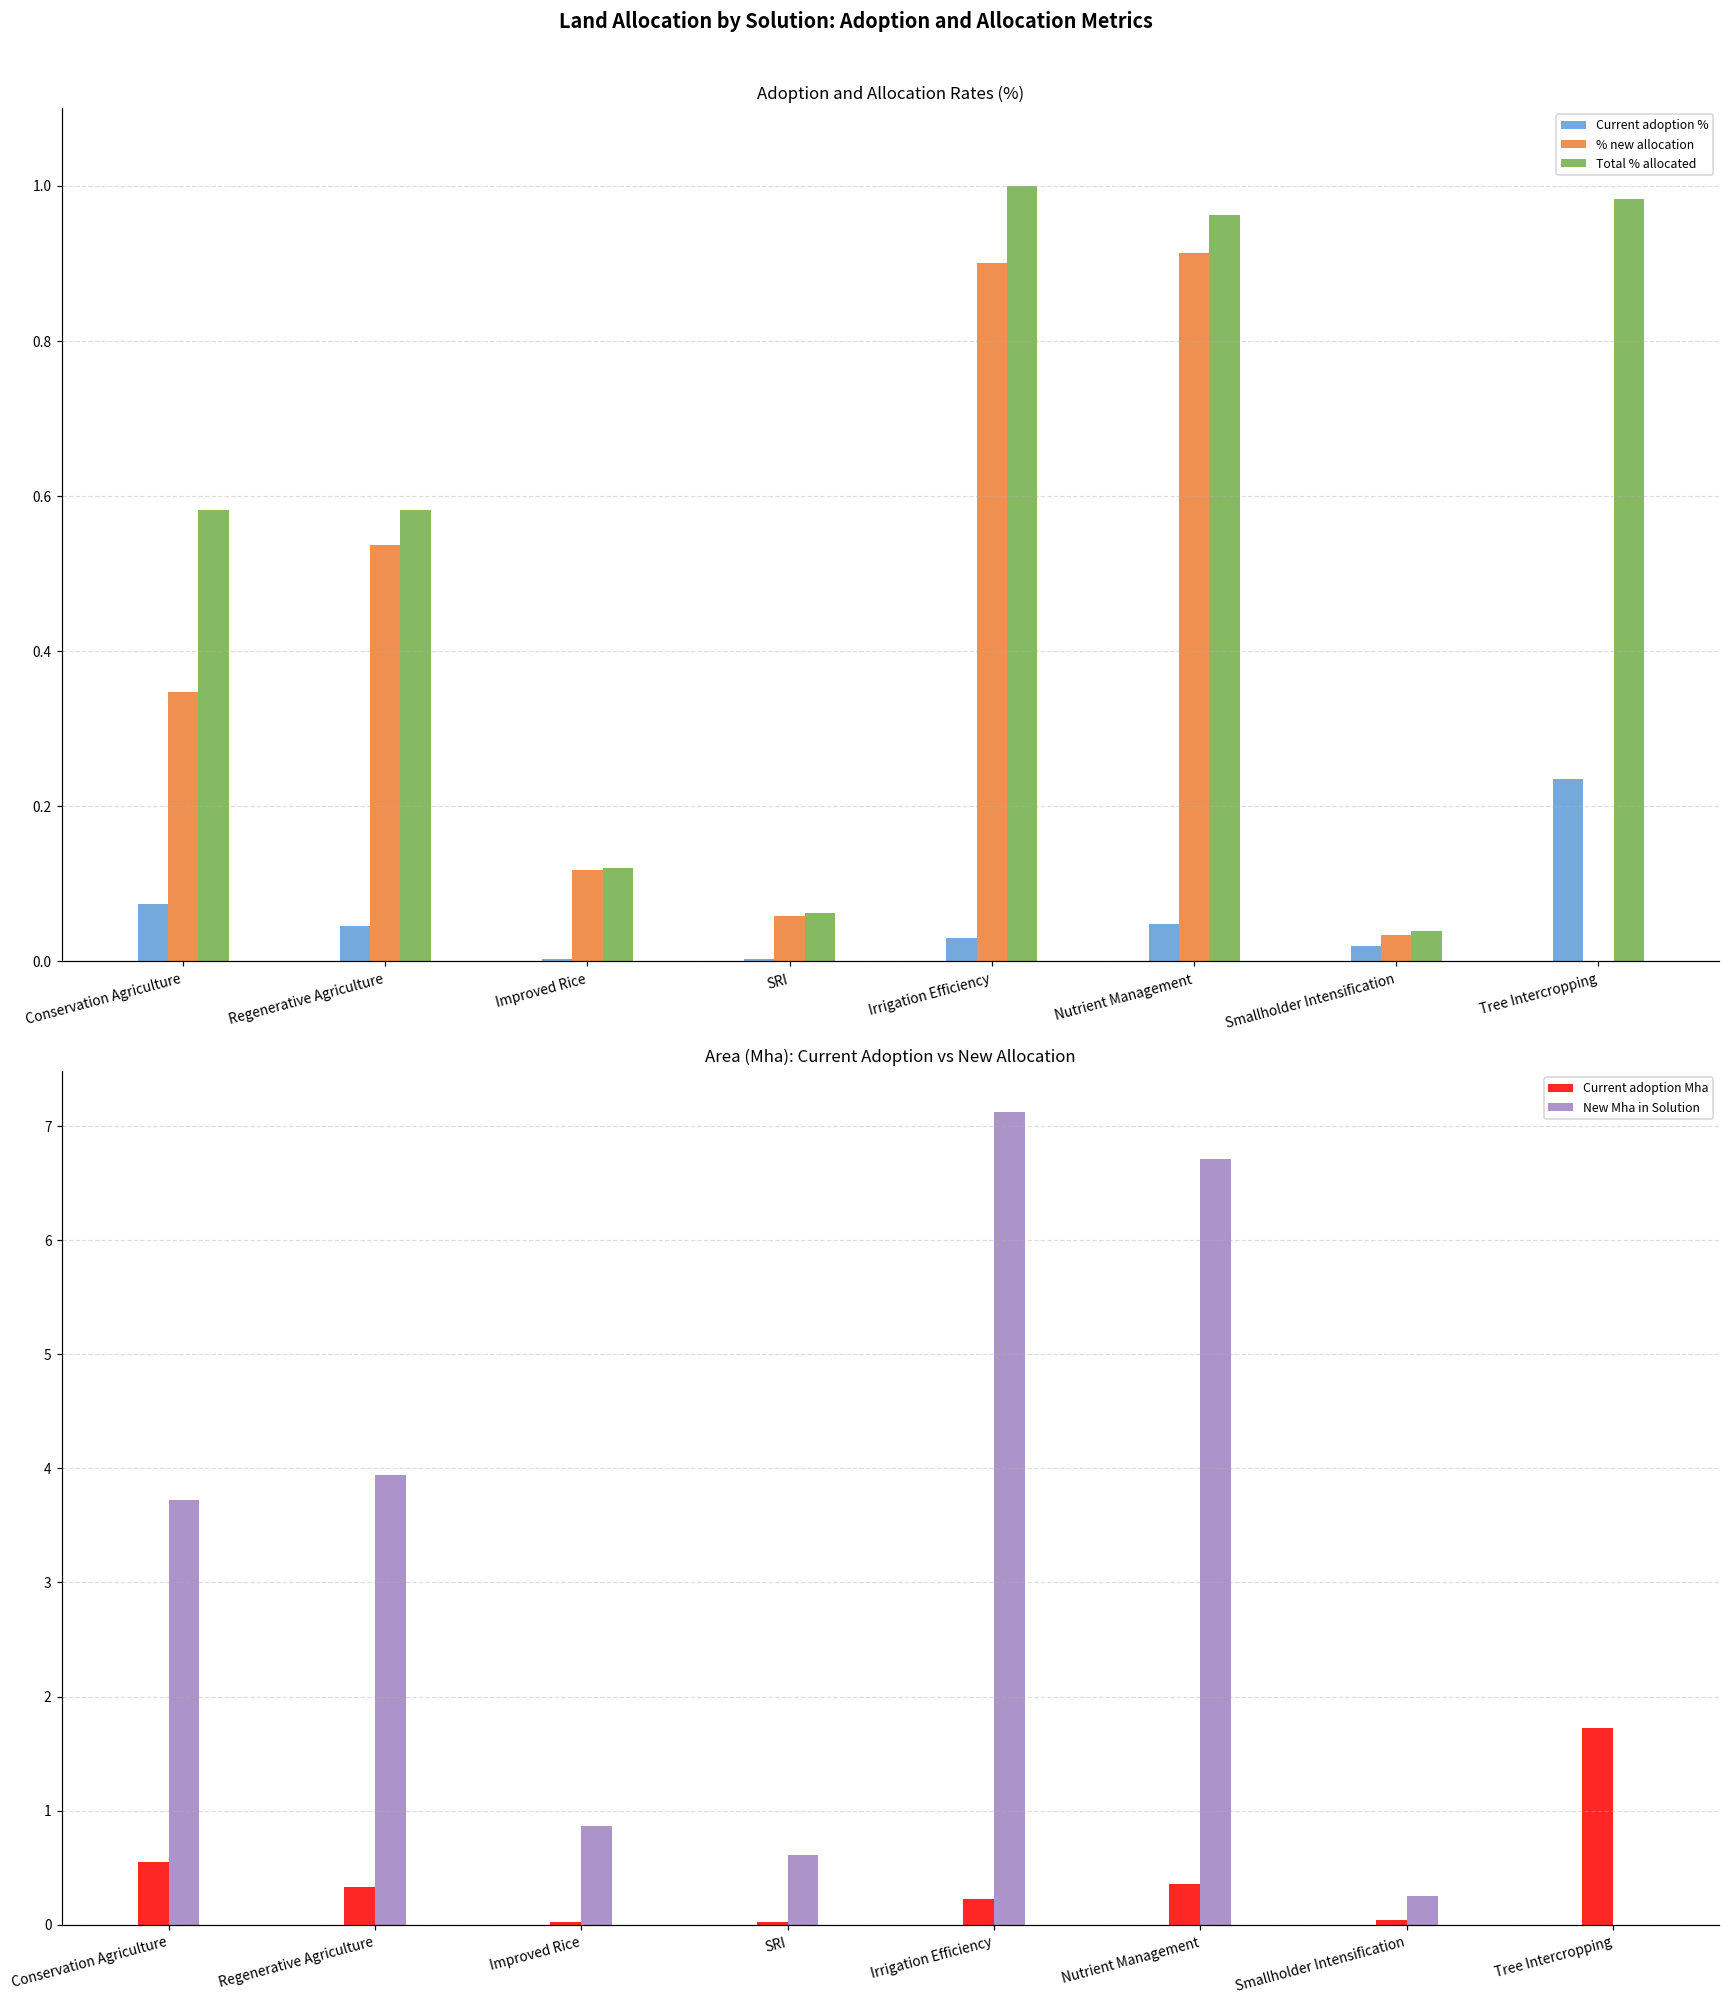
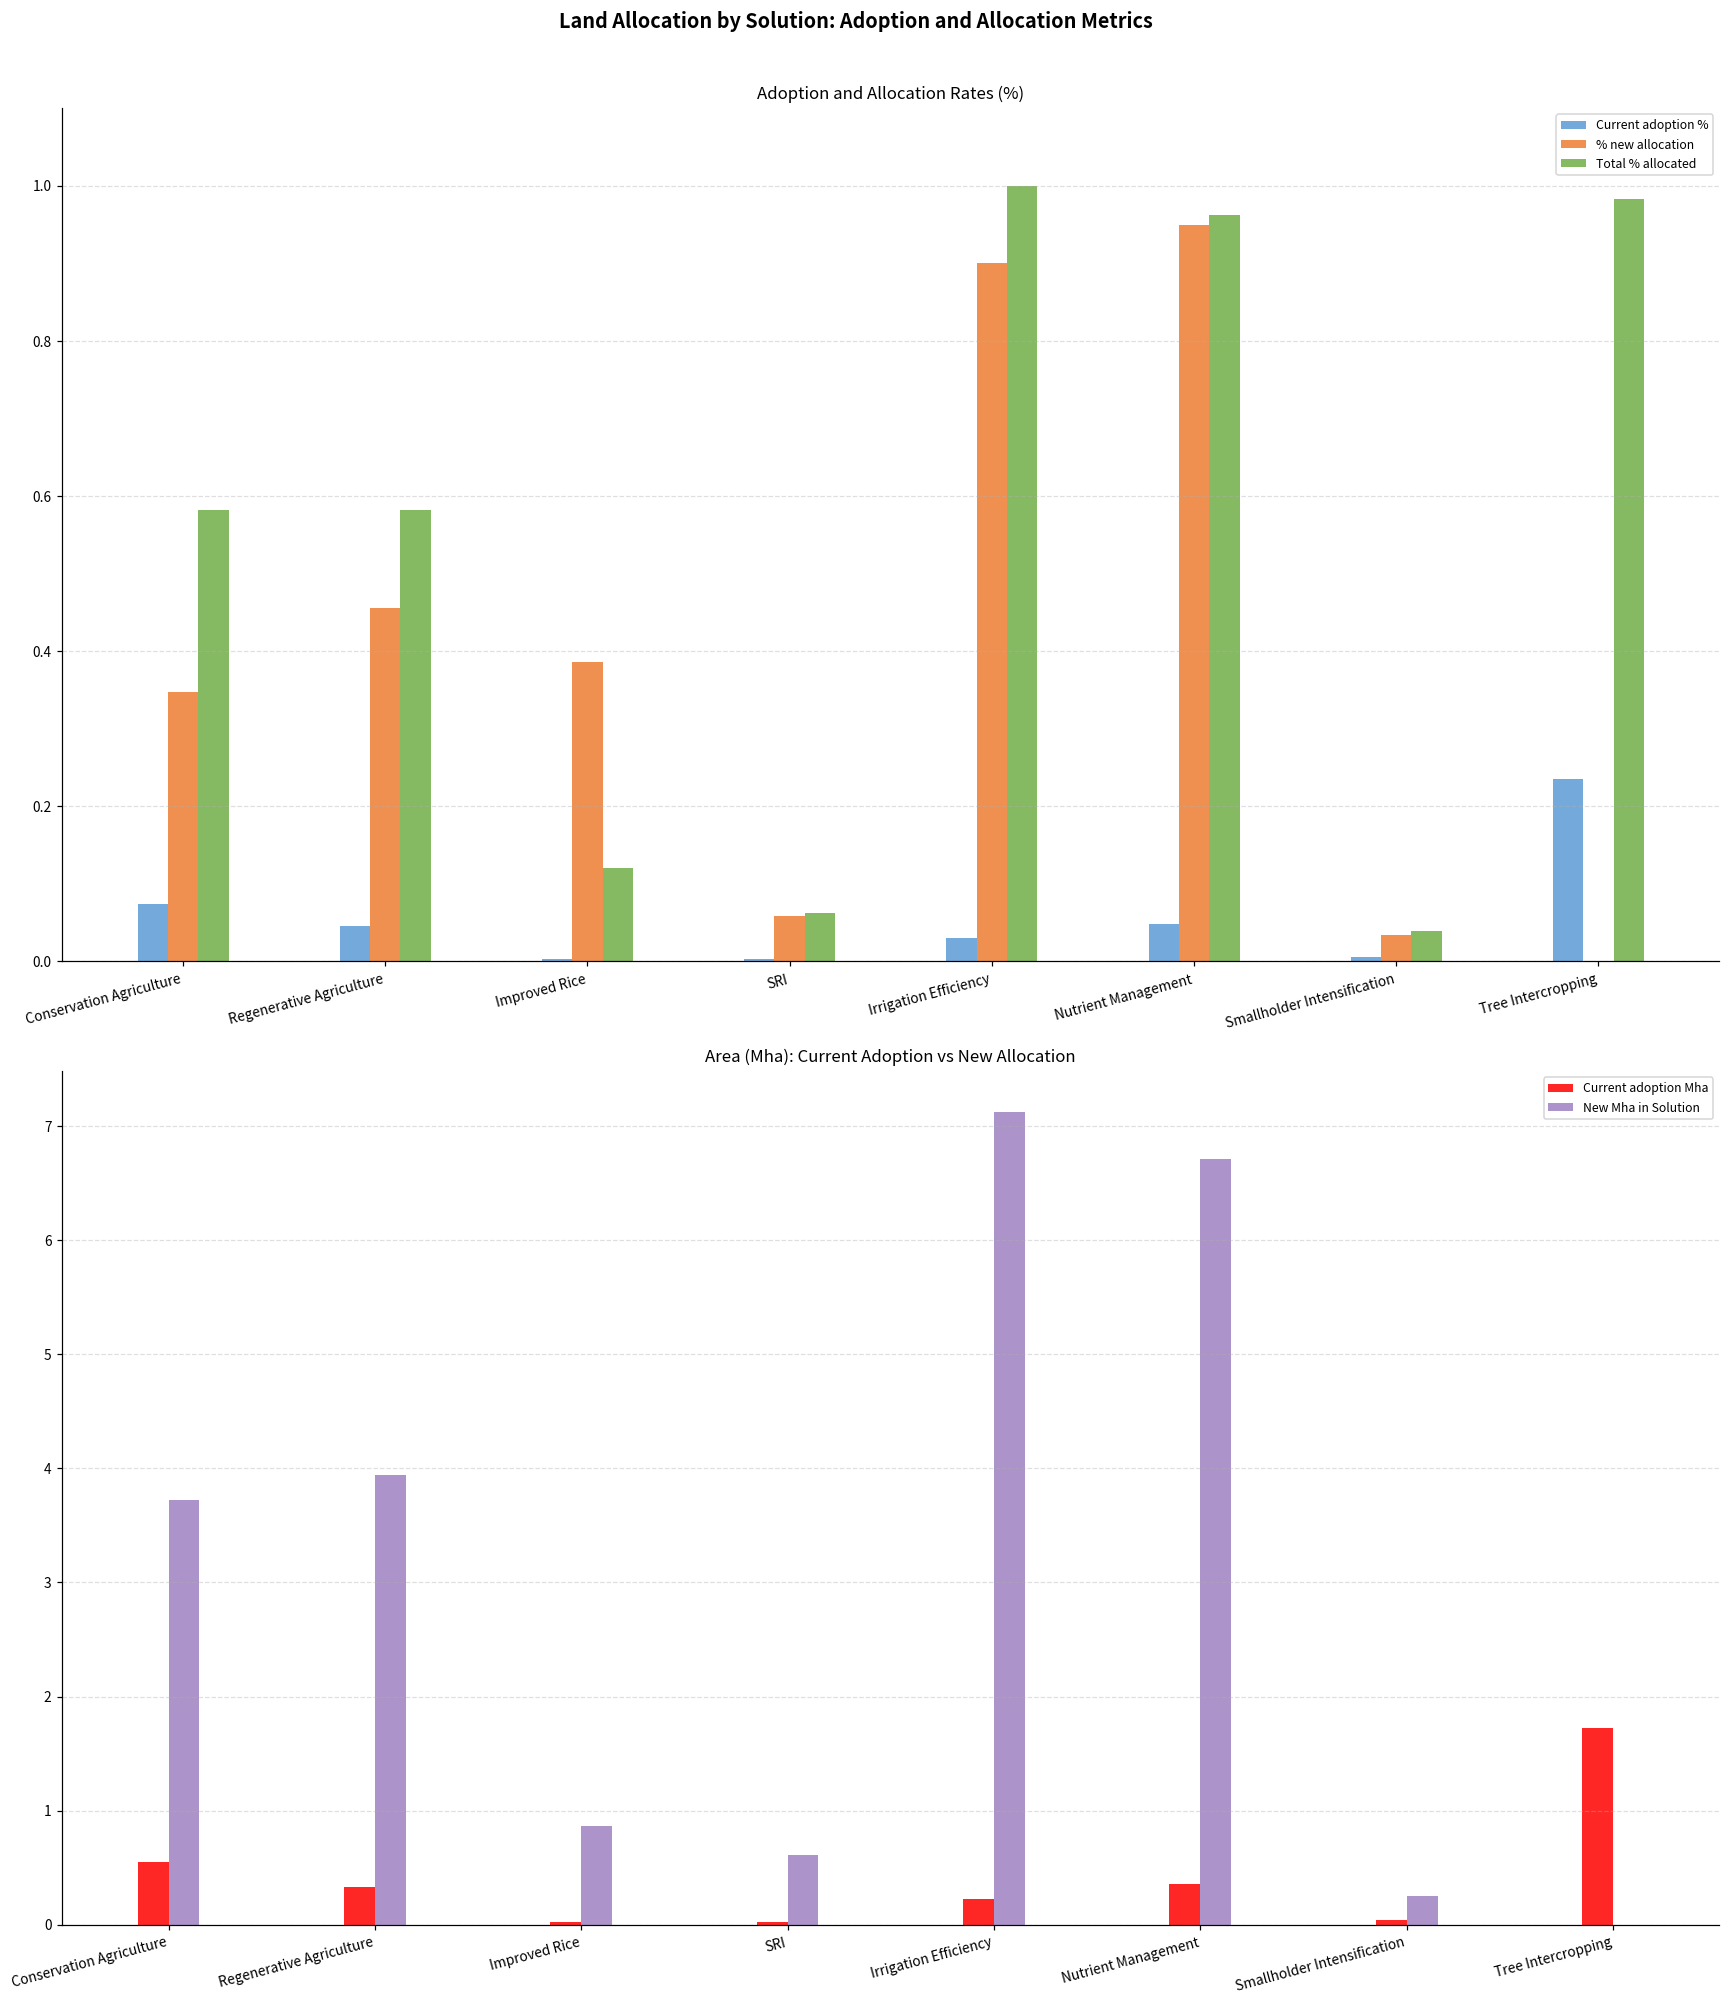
Adoption and Allocation Rates (%), % new allocation, Regenerative Agriculture: 0.54 -> 0.46
Adoption and Allocation Rates (%), % new allocation, Improved Rice: 0.12 -> 0.39
Adoption and Allocation Rates (%), % new allocation, Nutrient Management: 0.91 -> 0.95
Adoption and Allocation Rates (%), Current adoption %, Smallholder Intensification: 0.02 -> 0.01
